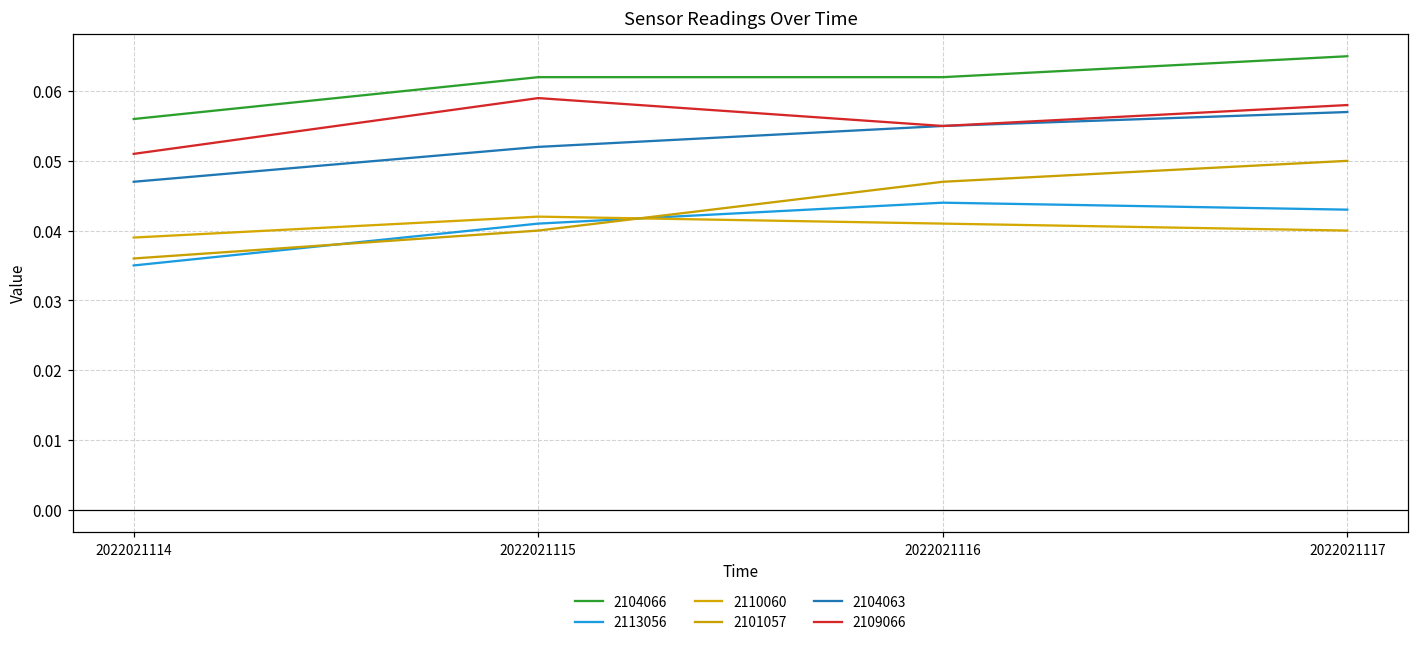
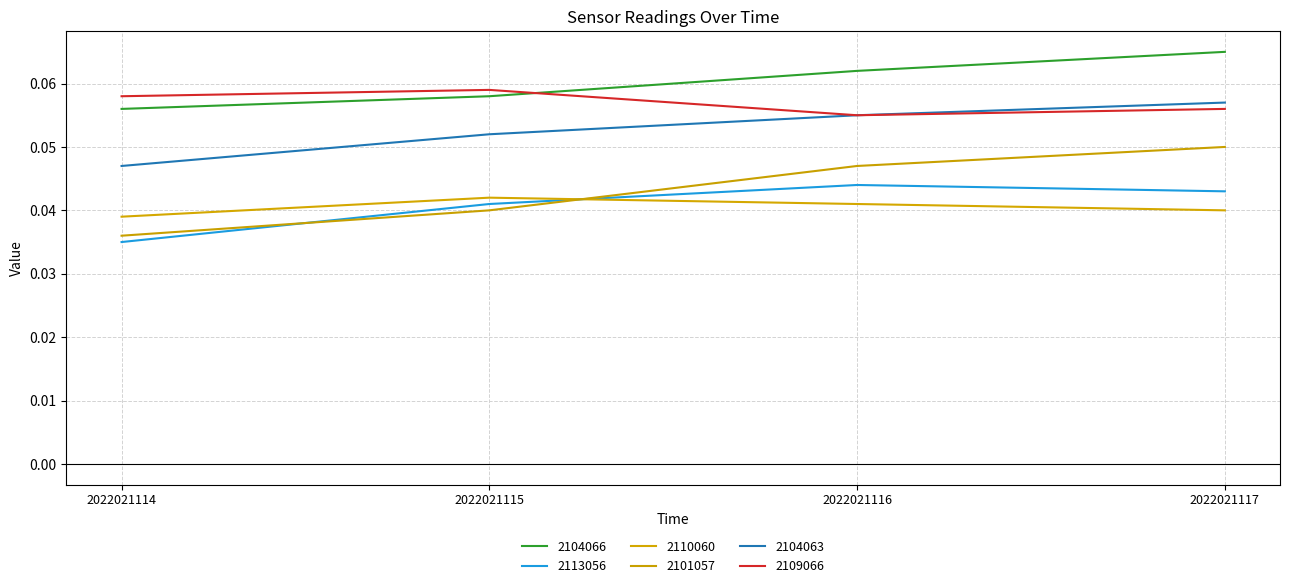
2109066, 2022021114: 0.051 -> 0.058
2104066, 2022021115: 0.062 -> 0.058
2109066, 2022021117: 0.058 -> 0.056
